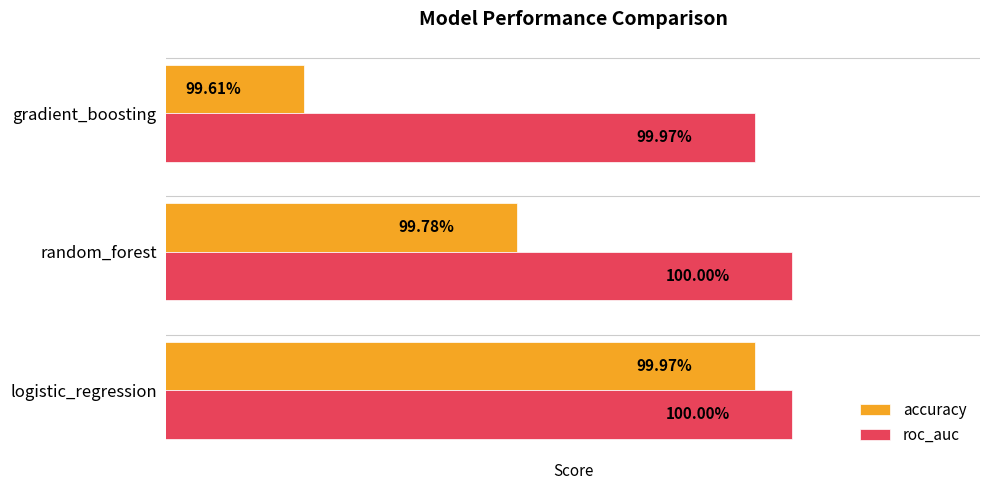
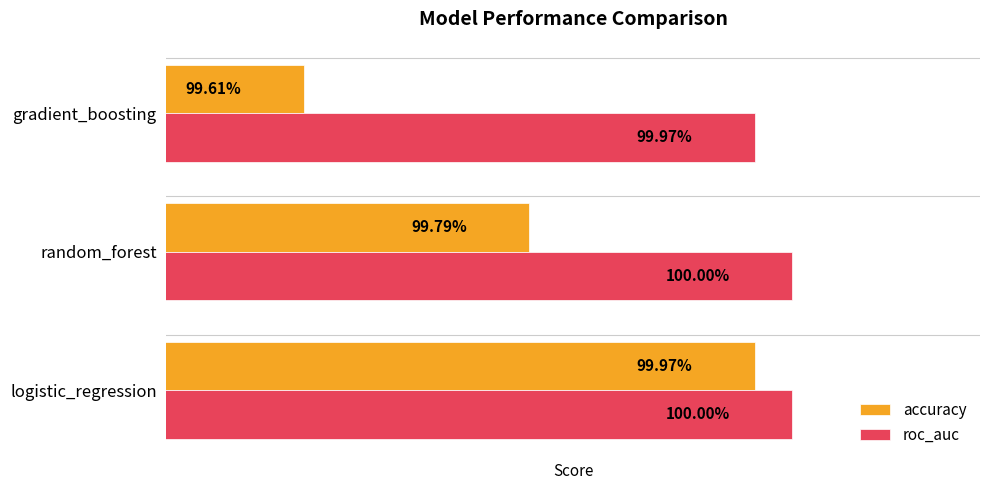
accuracy, random_forest: 99.78% -> 99.79%
